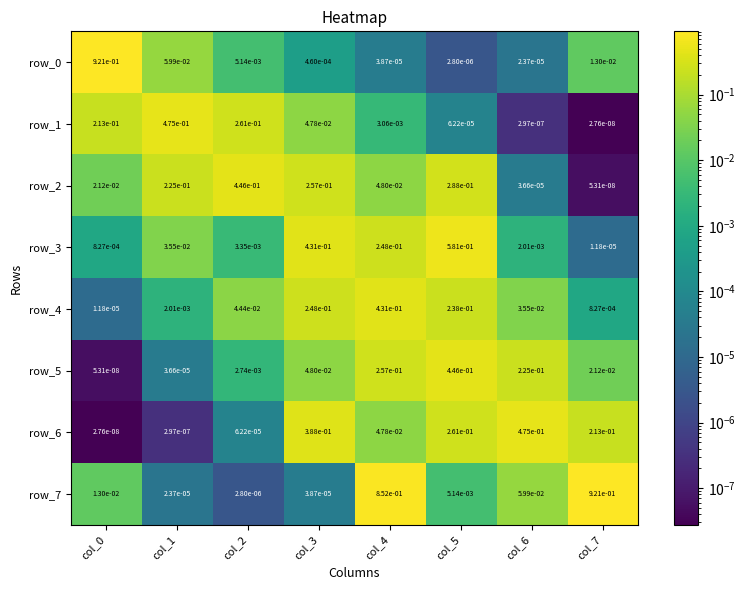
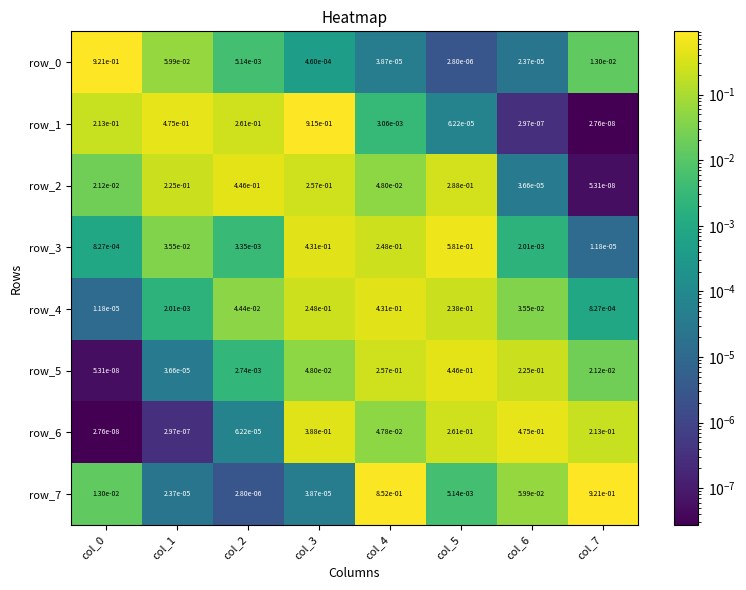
row_1, col_3: 4.78e-02 -> 9.15e-01
